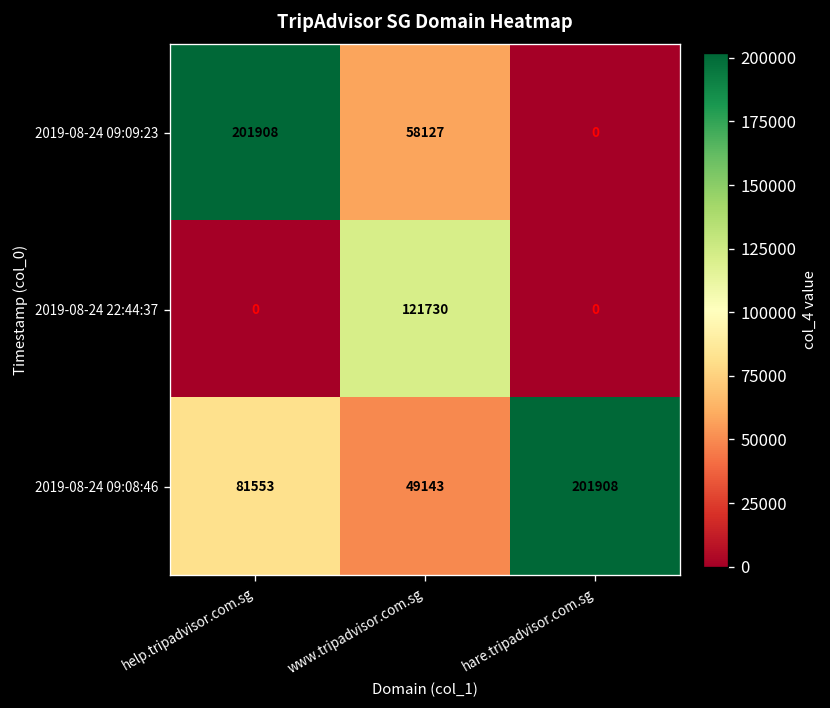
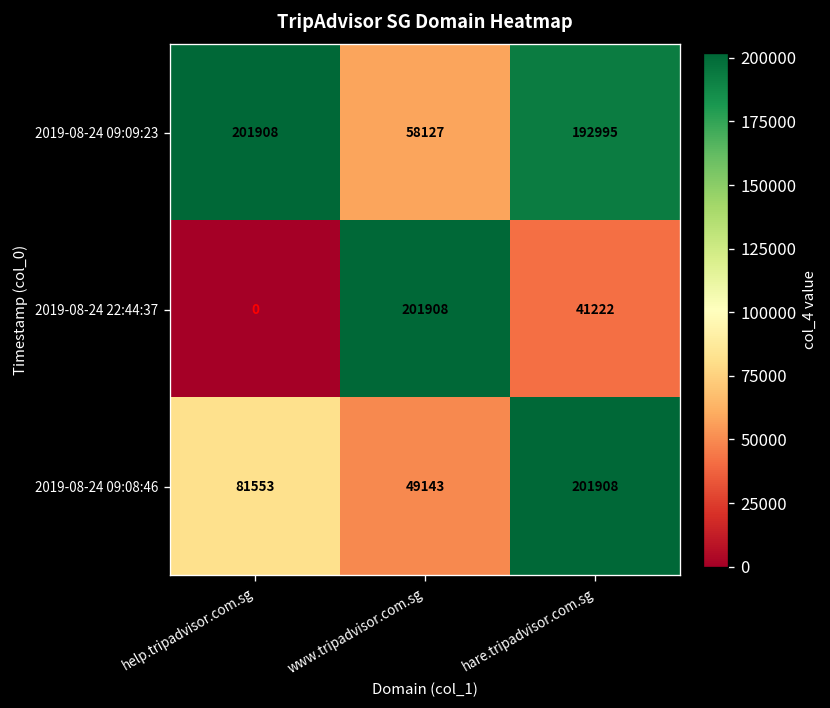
2019-08-24 09:09:23, hare.tripadvisor.com.sg: 0 -> 192995
2019-08-24 22:44:37, www.tripadvisor.com.sg: 121730 -> 201908
2019-08-24 22:44:37, hare.tripadvisor.com.sg: 0 -> 41222
